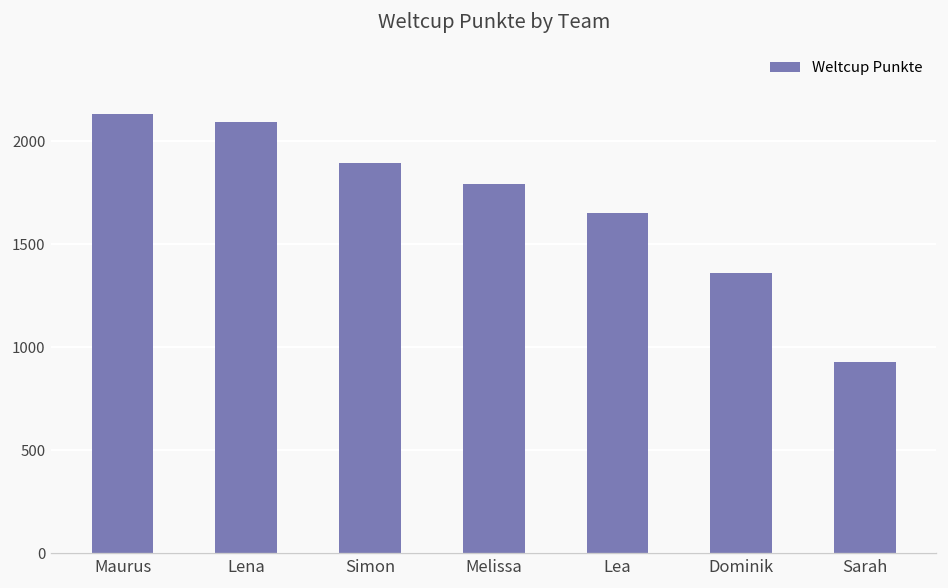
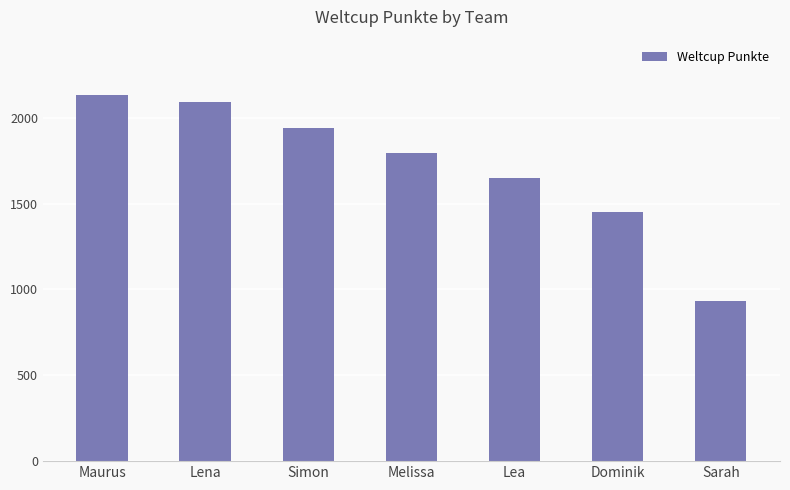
Simon: 1900 -> 1940
Dominik: 1360 -> 1450
